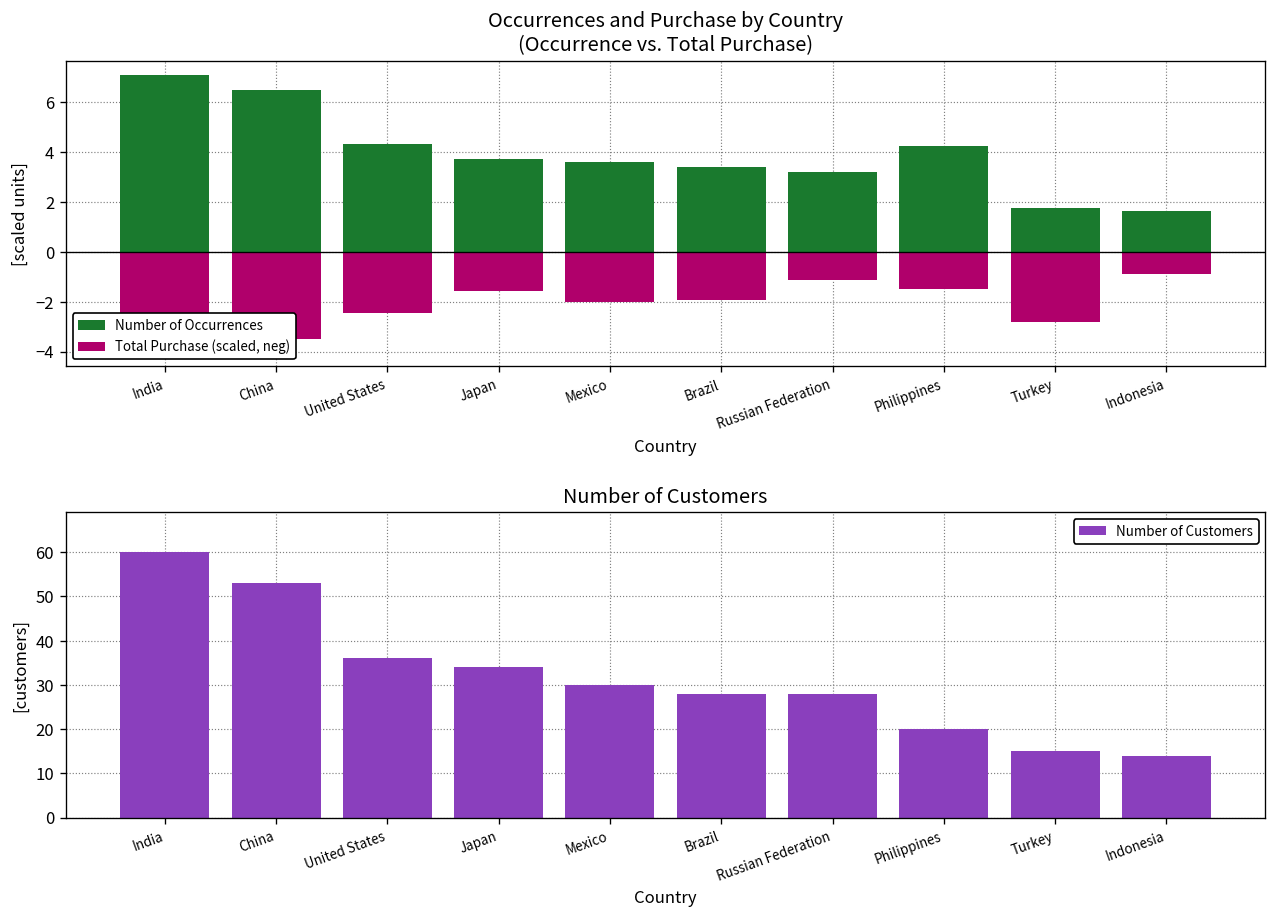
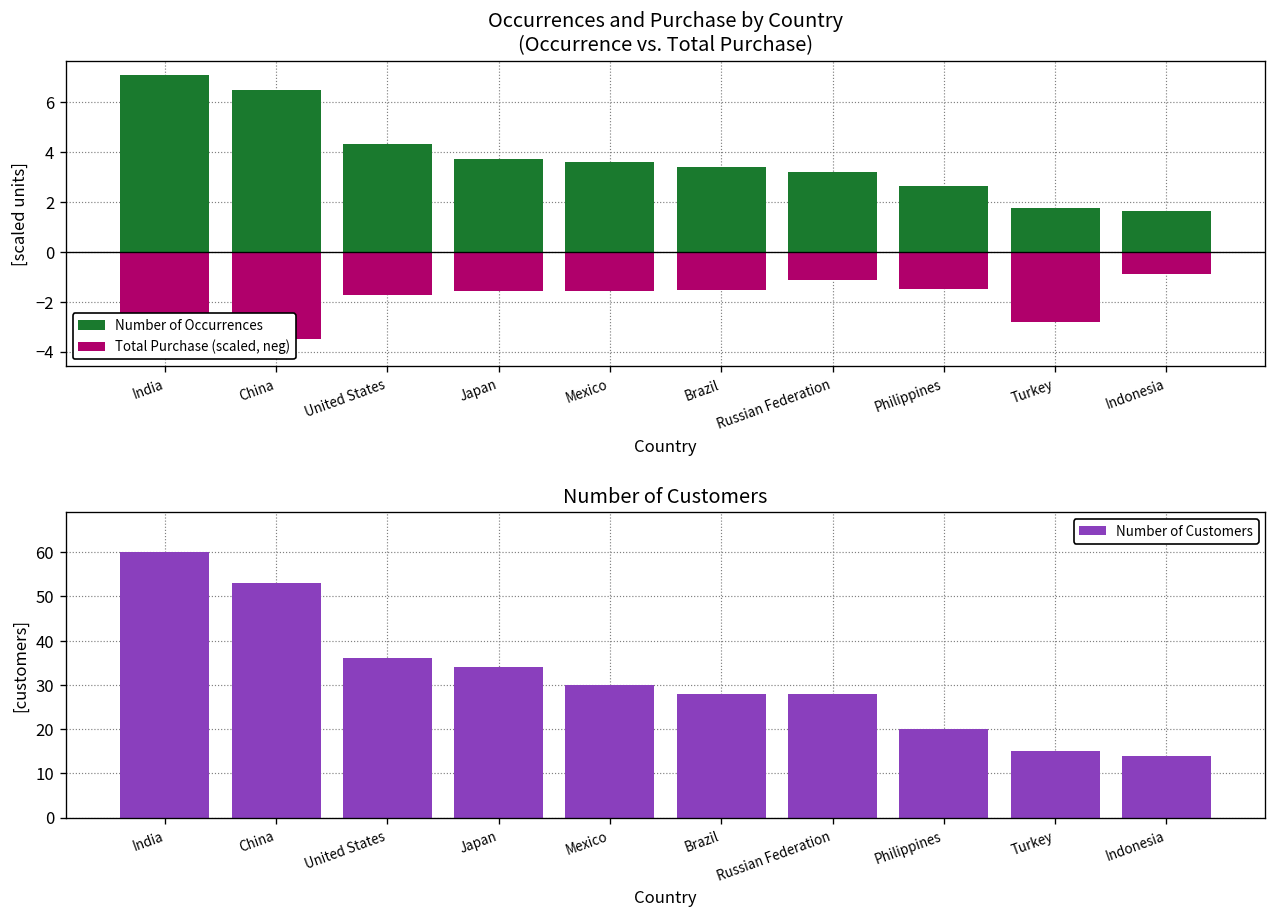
Occurrences and Purchase by Country (Occurrence vs. Total Purchase), Total Purchase (scaled, neg), United States: -2.5 -> -1.7
Occurrences and Purchase by Country (Occurrence vs. Total Purchase), Total Purchase (scaled, neg), Mexico: -2.0 -> -1.6
Occurrences and Purchase by Country (Occurrence vs. Total Purchase), Total Purchase (scaled, neg), Brazil: -1.9 -> -1.5
Occurrences and Purchase by Country (Occurrence vs. Total Purchase), Number of Occurrences, Philippines: 4.3 -> 2.7
